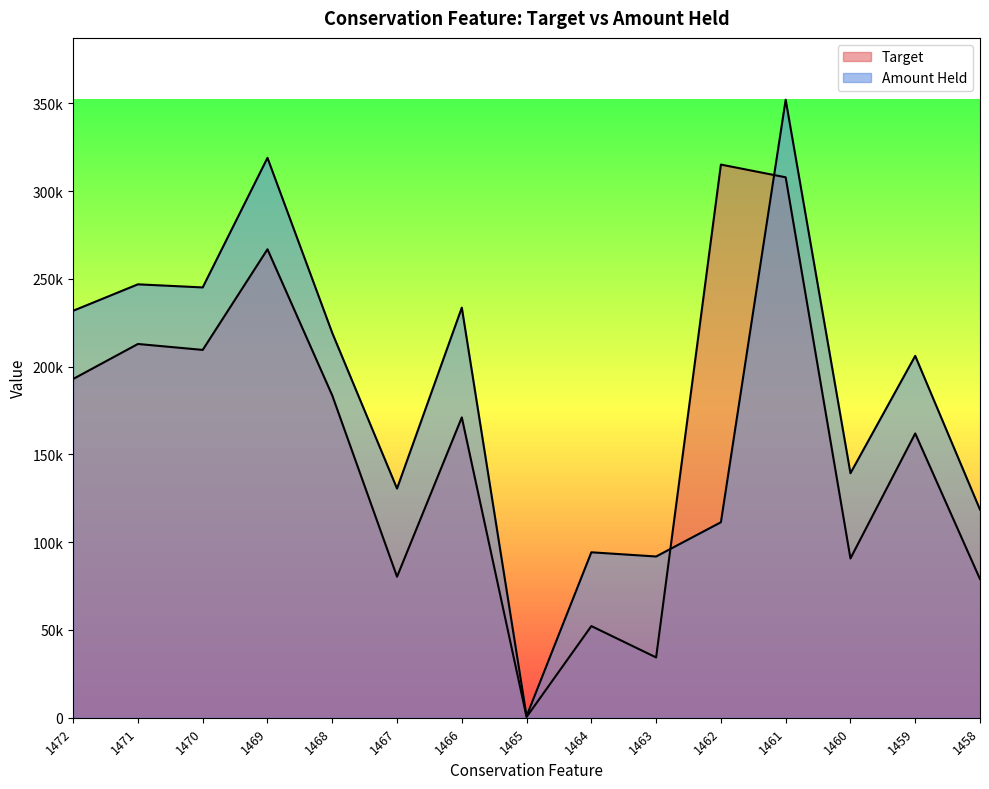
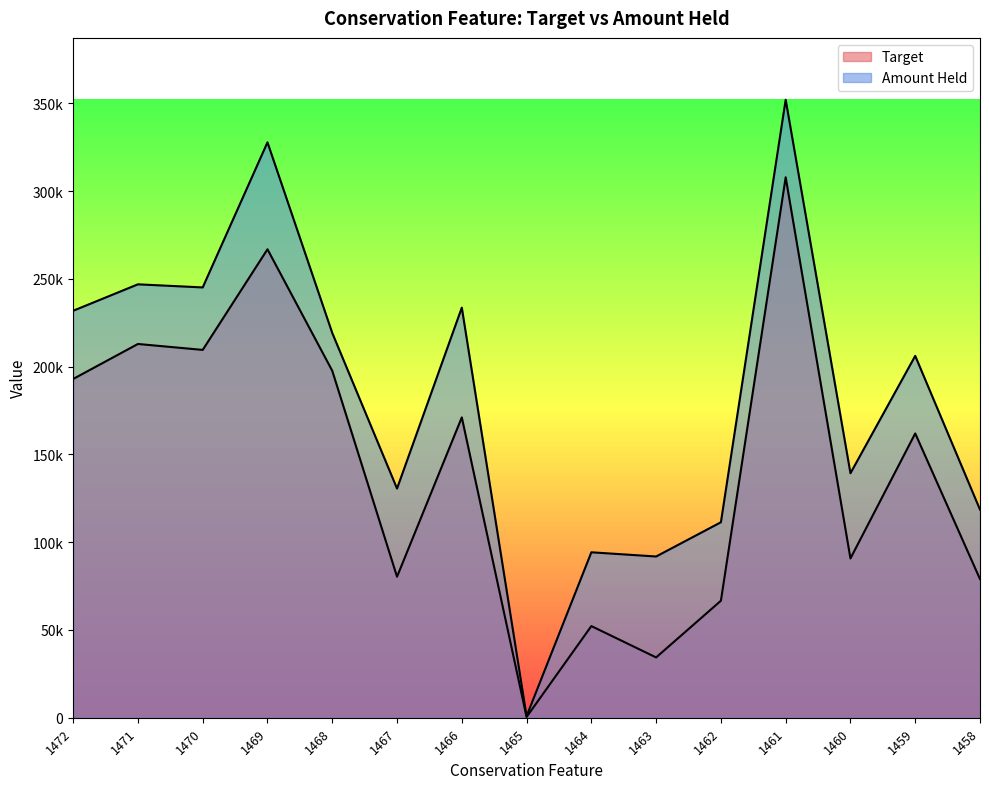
Amount Held, 1469: 319000 -> 328000
Target, 1468: 184000 -> 198000
Target, 1462: 315000 -> 67000
